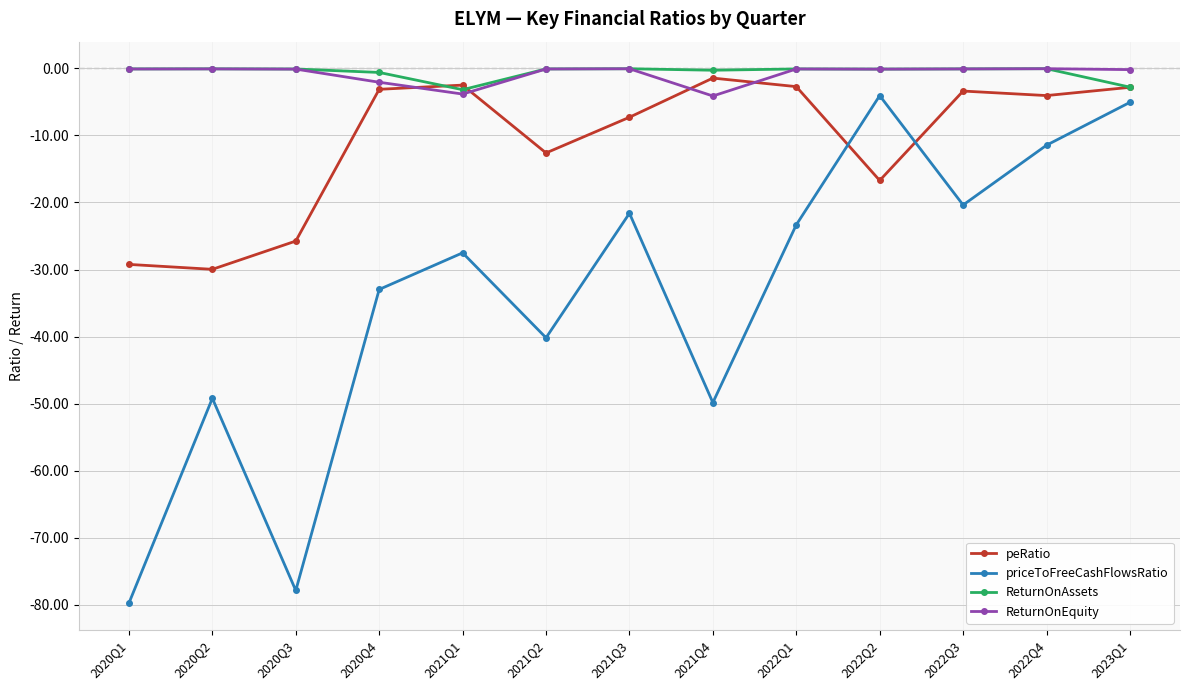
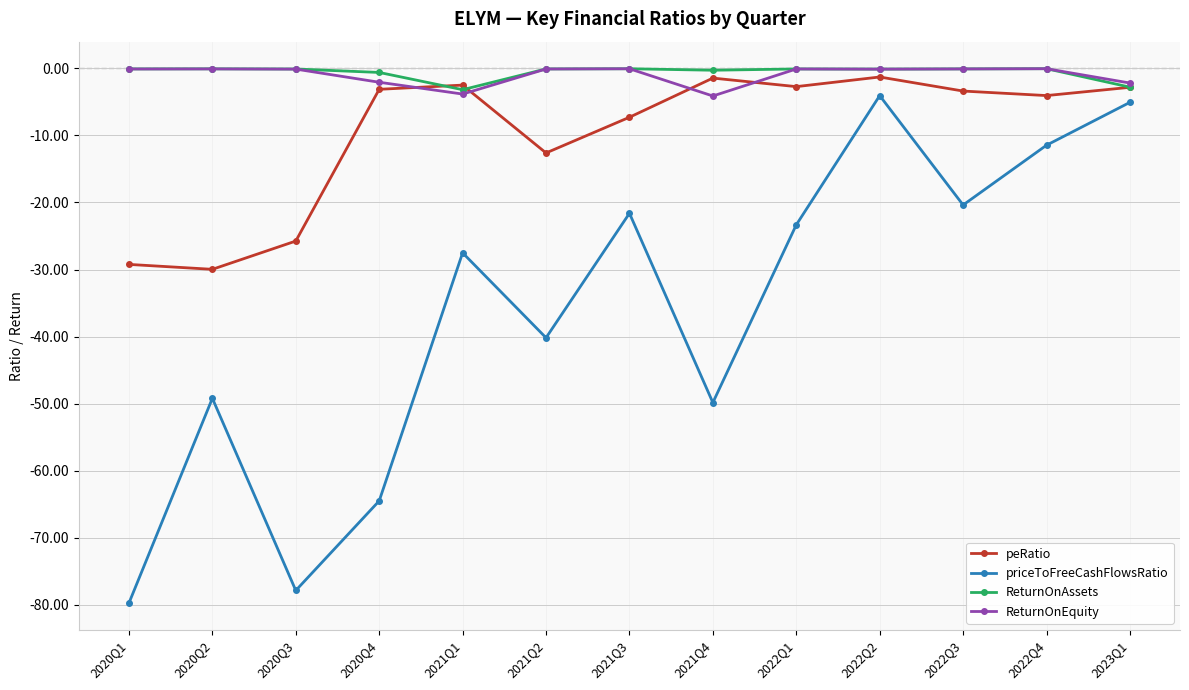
priceToFreeCashFlowsRatio, 2020Q4: -33 -> -65
peRatio, 2022Q2: -17 -> -1
ReturnOnEquity, 2023Q1: 0 -> -2
